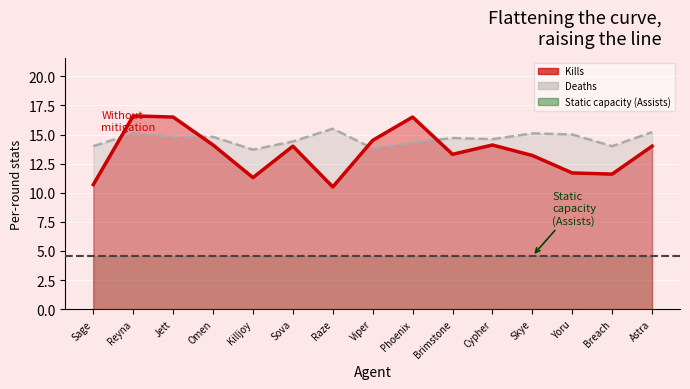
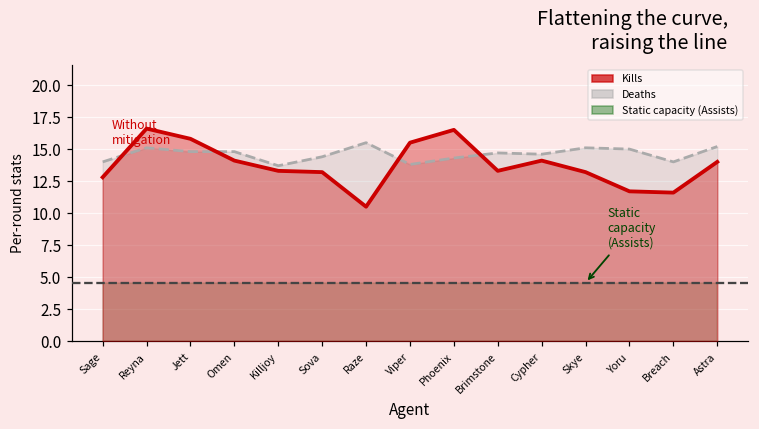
Kills, Sage: 10.7 -> 12.8
Kills, Jett: 16.5 -> 15.8
Kills, Killjoy: 11.3 -> 13.3
Kills, Sova: 14.0 -> 13.2
Kills, Viper: 14.5 -> 15.5
